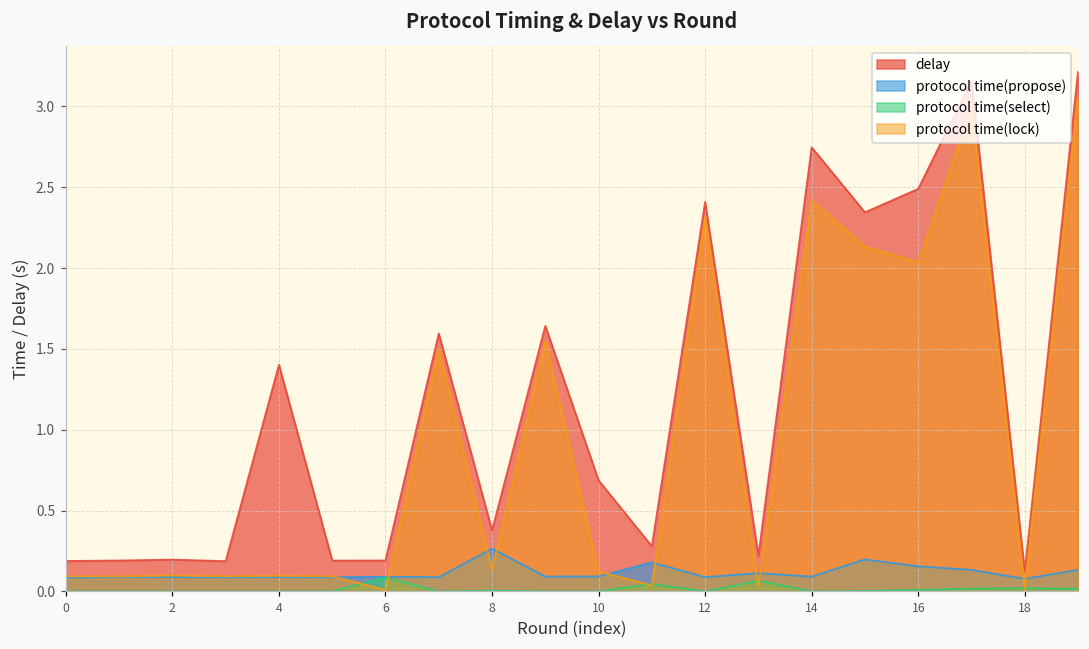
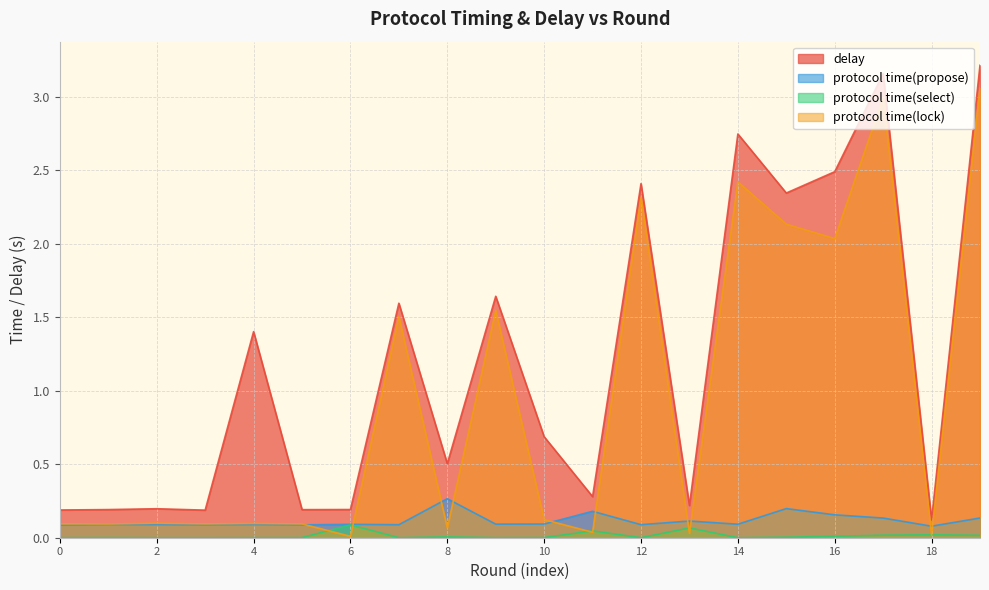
delay, 8: 0.38 -> 0.50
protocol time(lock), 8: 0.13 -> 0.07
